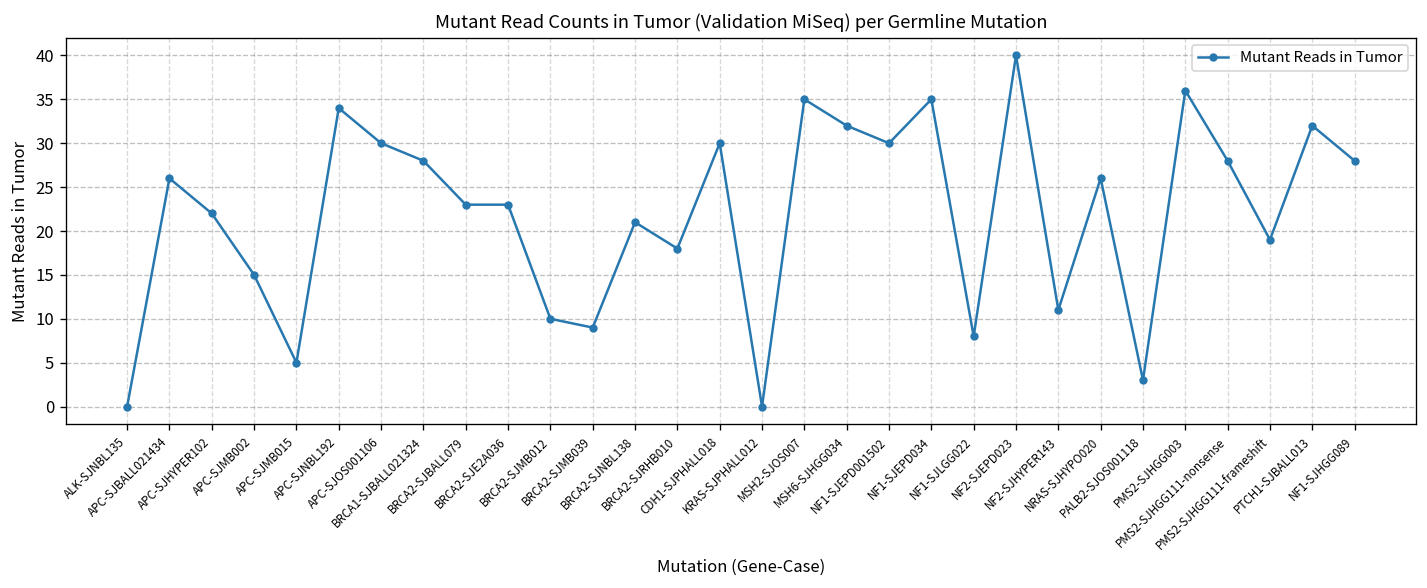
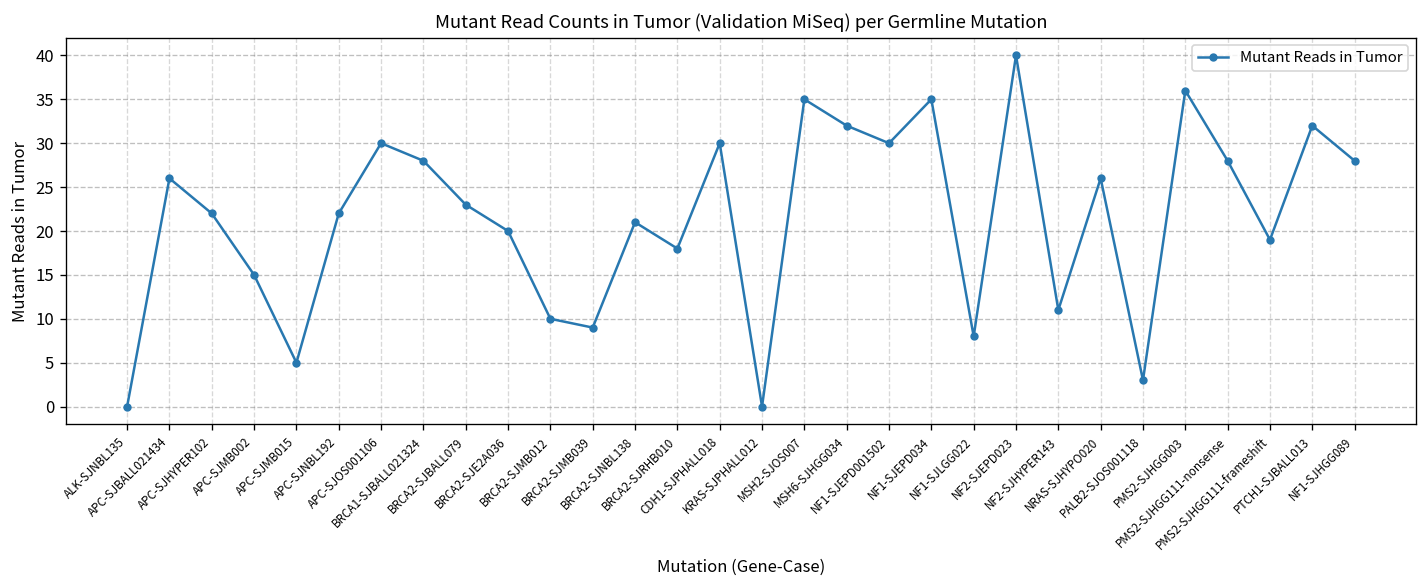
APC-SJNBL192: 34 -> 22
BRCA2-SJE2A036: 23 -> 20
